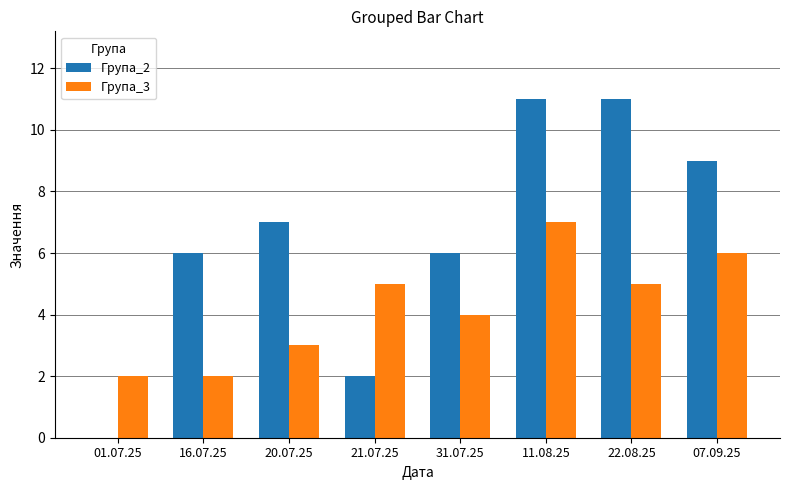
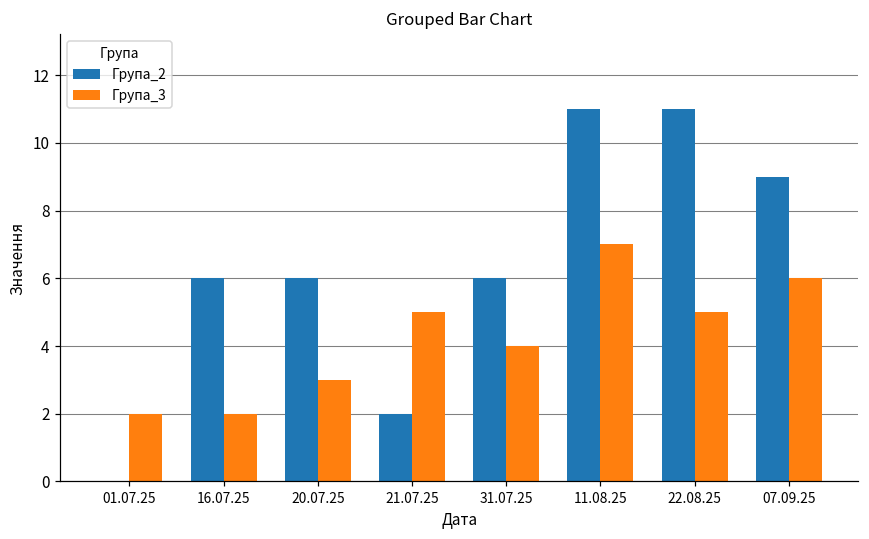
Група_2, 20.07.25: 7 -> 6
